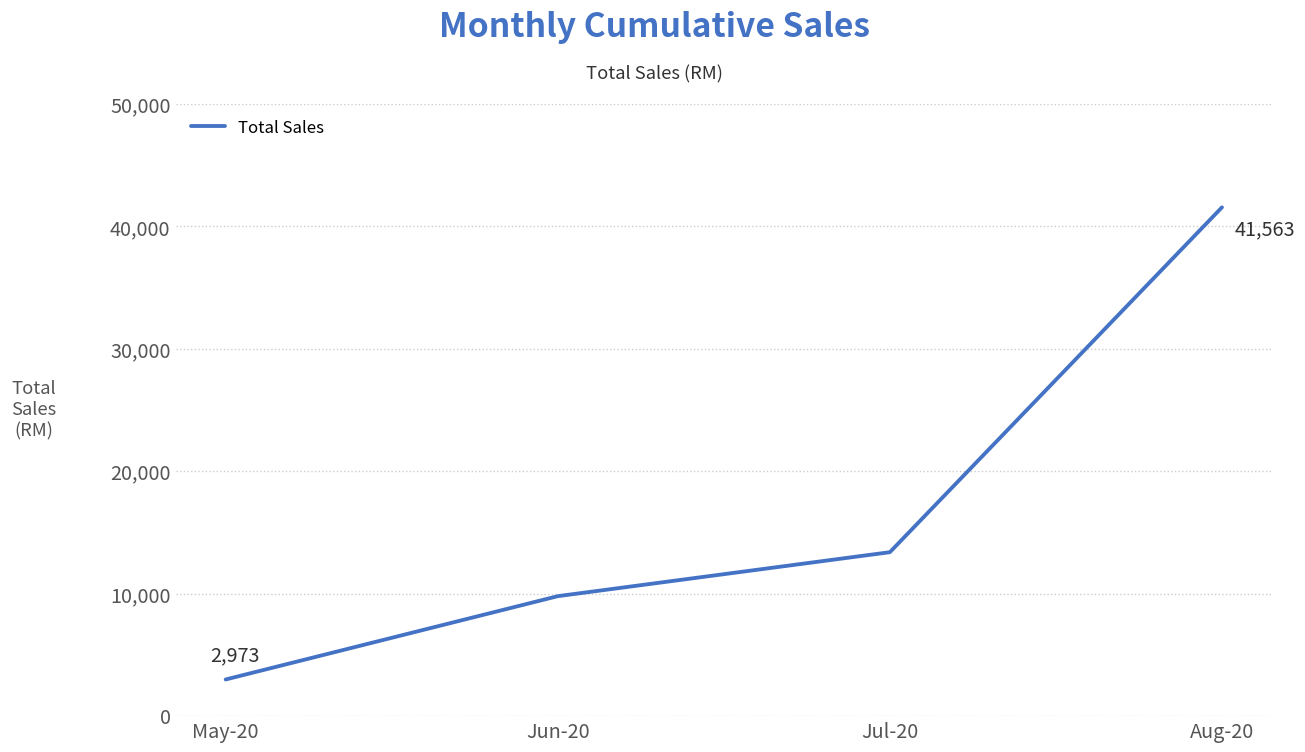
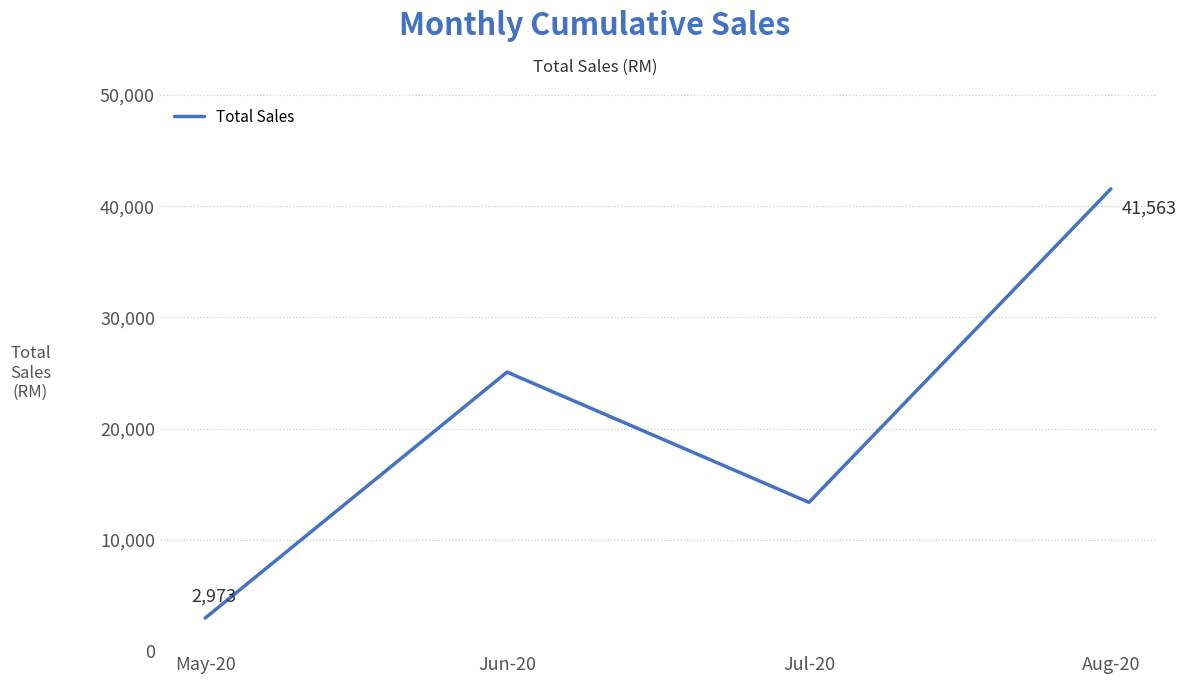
Jun-20: 9,800 -> 25,100
